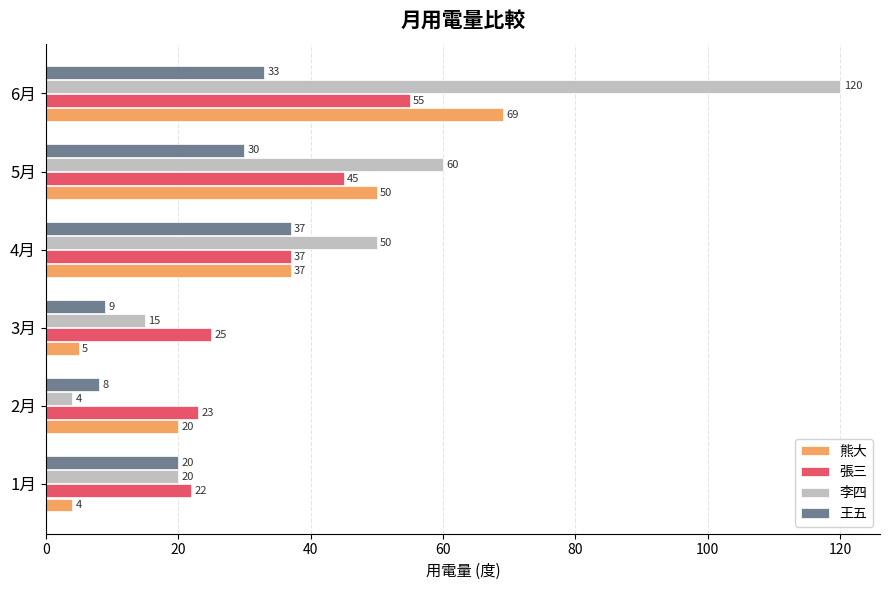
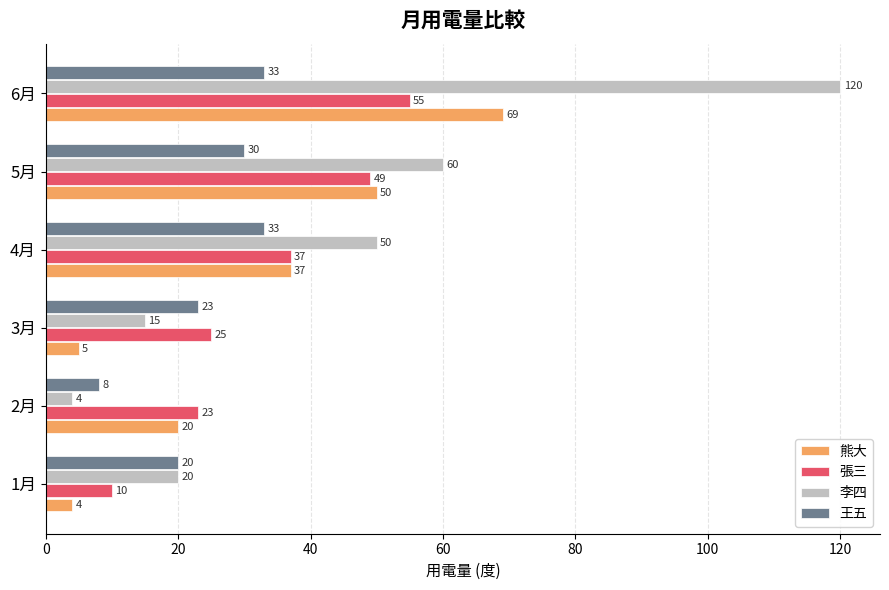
張三, 5月: 45 -> 49
王五, 4月: 37 -> 33
王五, 3月: 9 -> 23
張三, 1月: 22 -> 10
